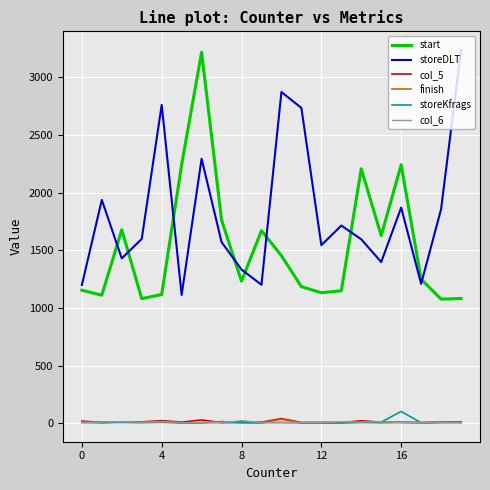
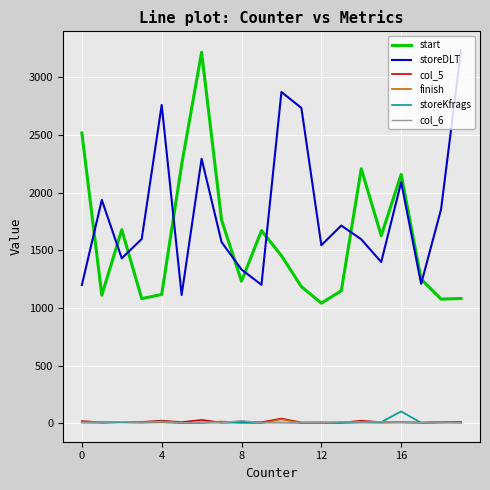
start, 0: 1150 -> 2520
start, 12: 1130 -> 1040
start, 16: 2240 -> 2160
storeDLT, 16: 1870 -> 2090
